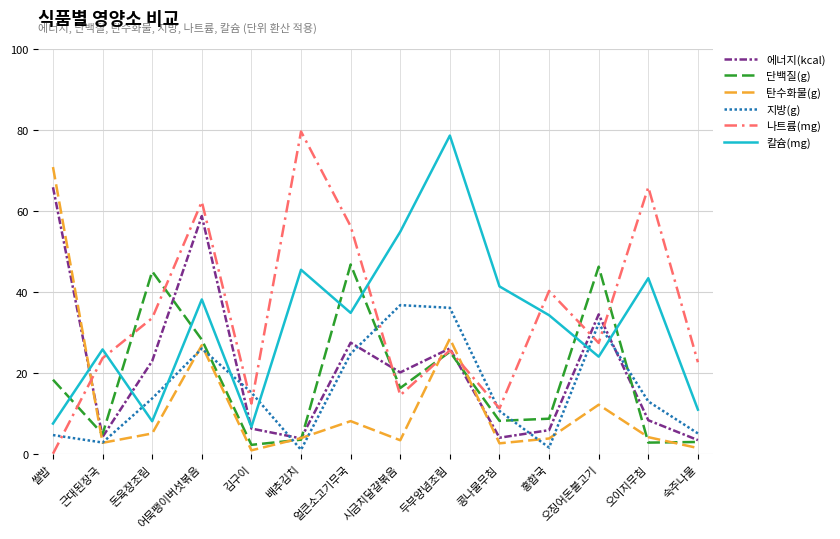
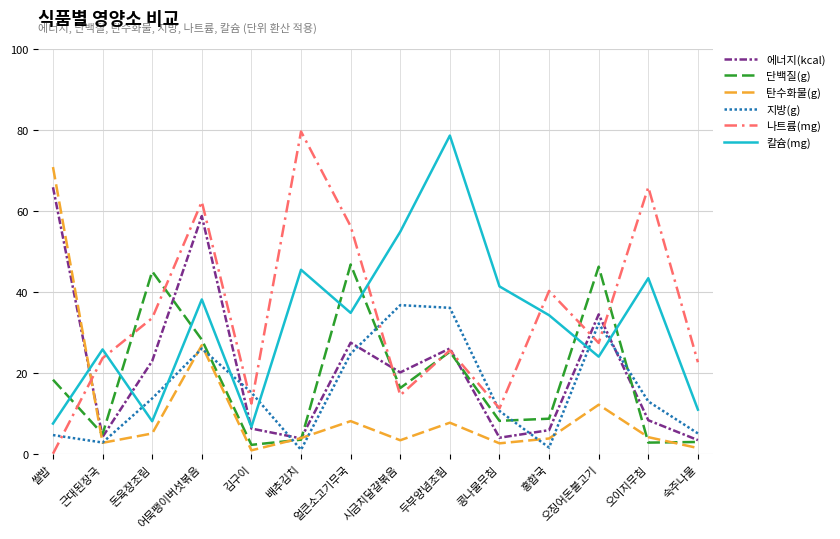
탄수화물(g), 두부양념조림: 29 -> 8
